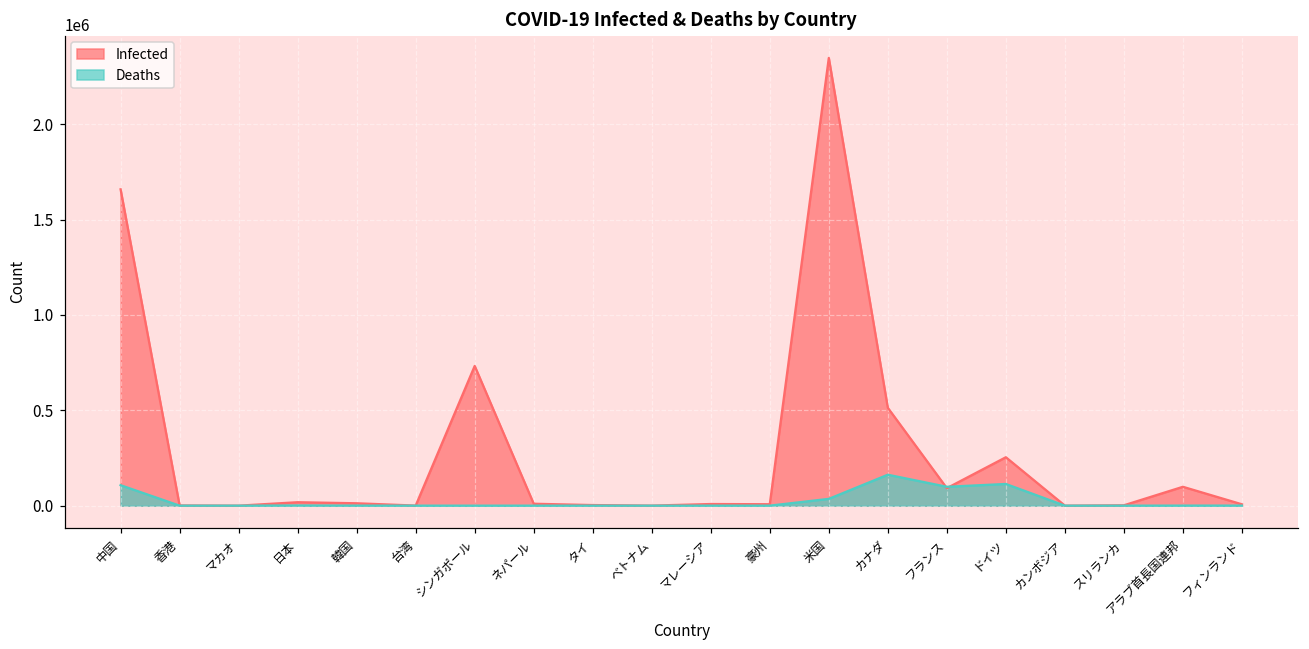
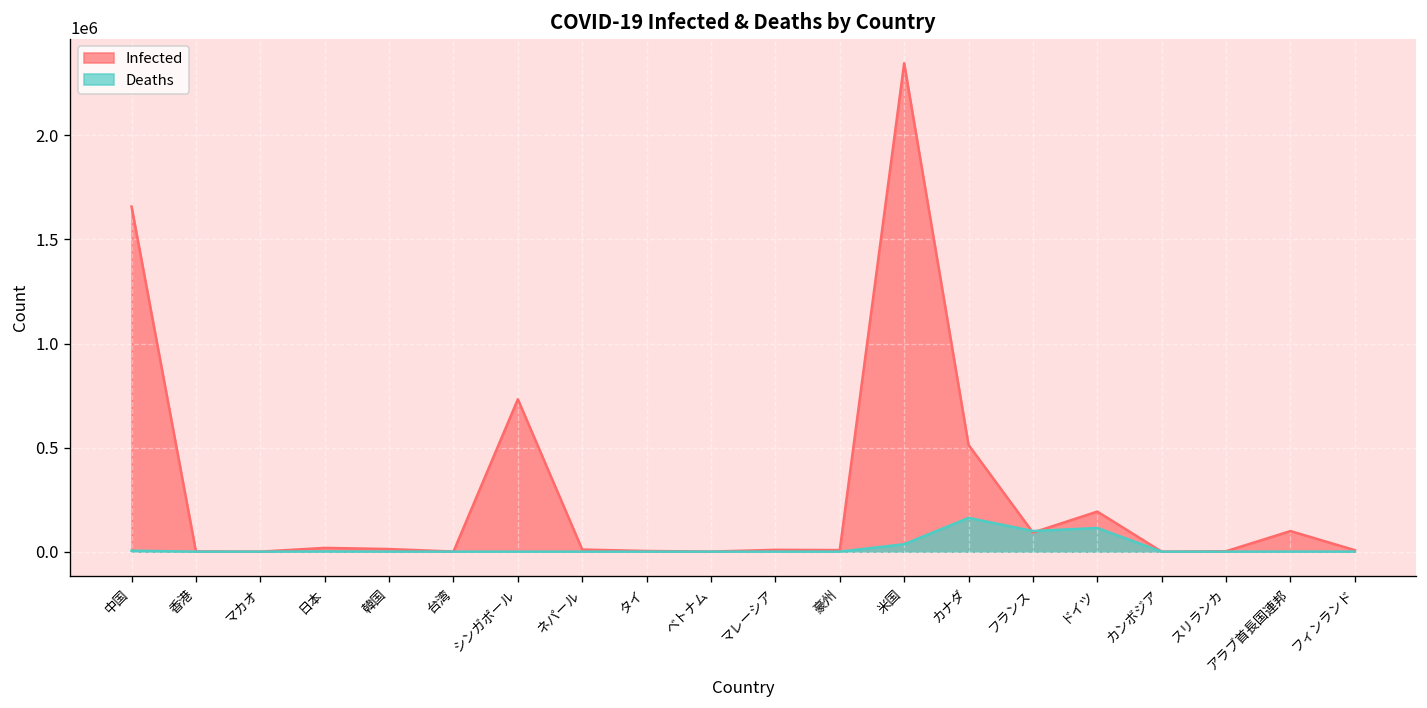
Deaths, 中国: 110000 -> 0
Infected, ドイツ: 250000 -> 190000
